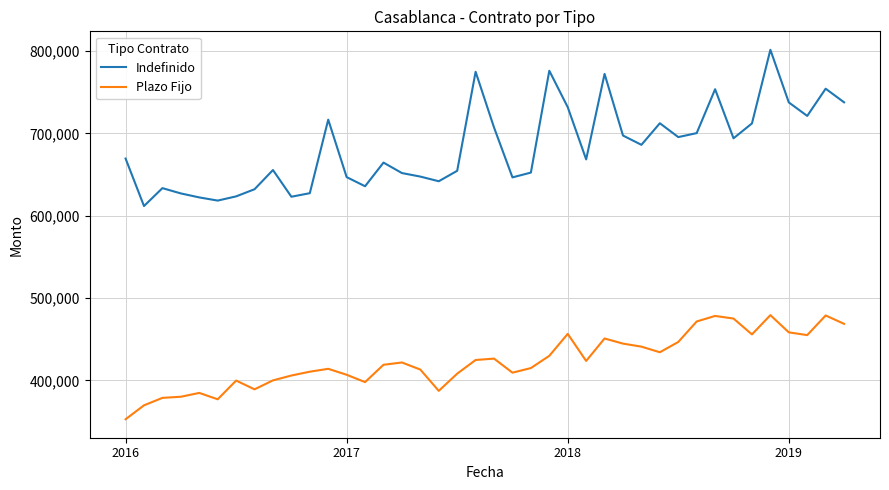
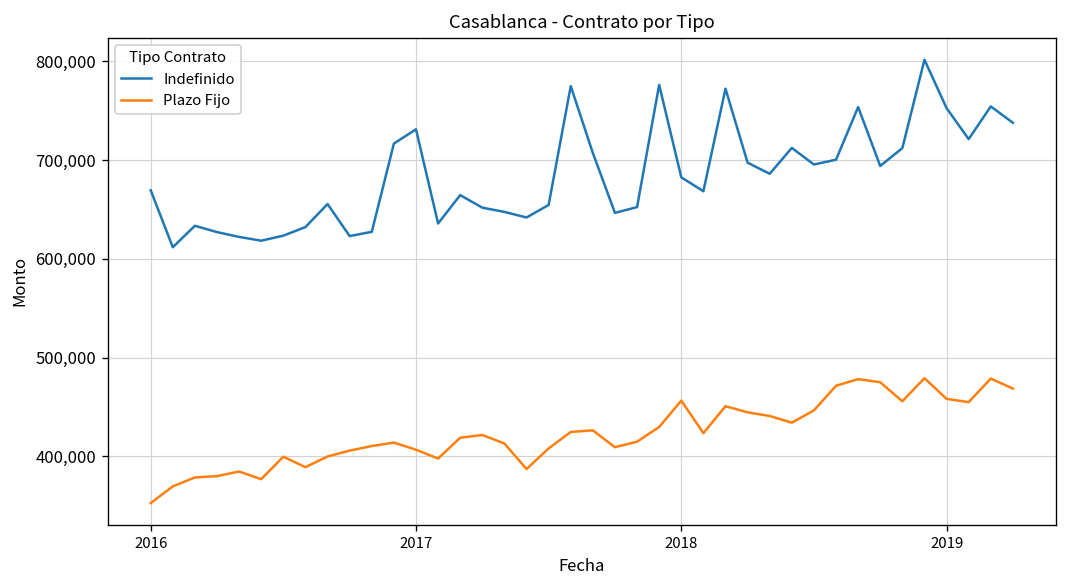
Indefinido, 2017: 650,000 -> 730,000
Indefinido, 2018: 730,000 -> 680,000
Indefinido, 2019: 740,000 -> 750,000
